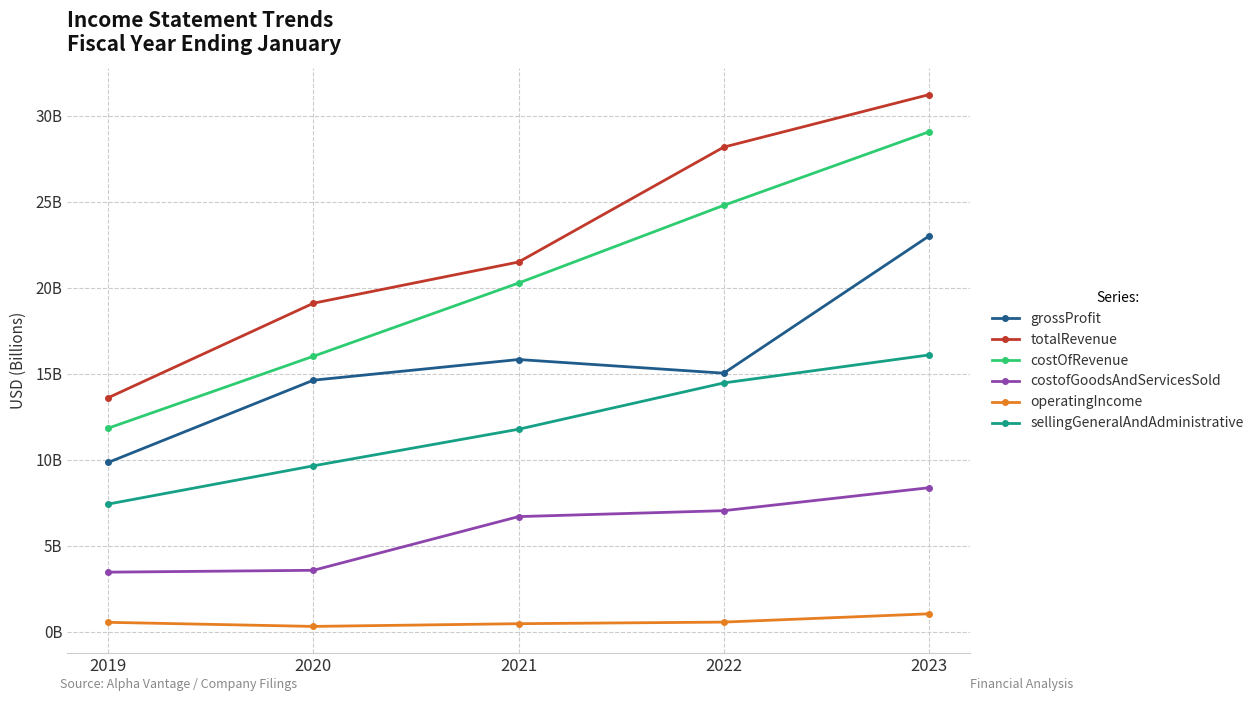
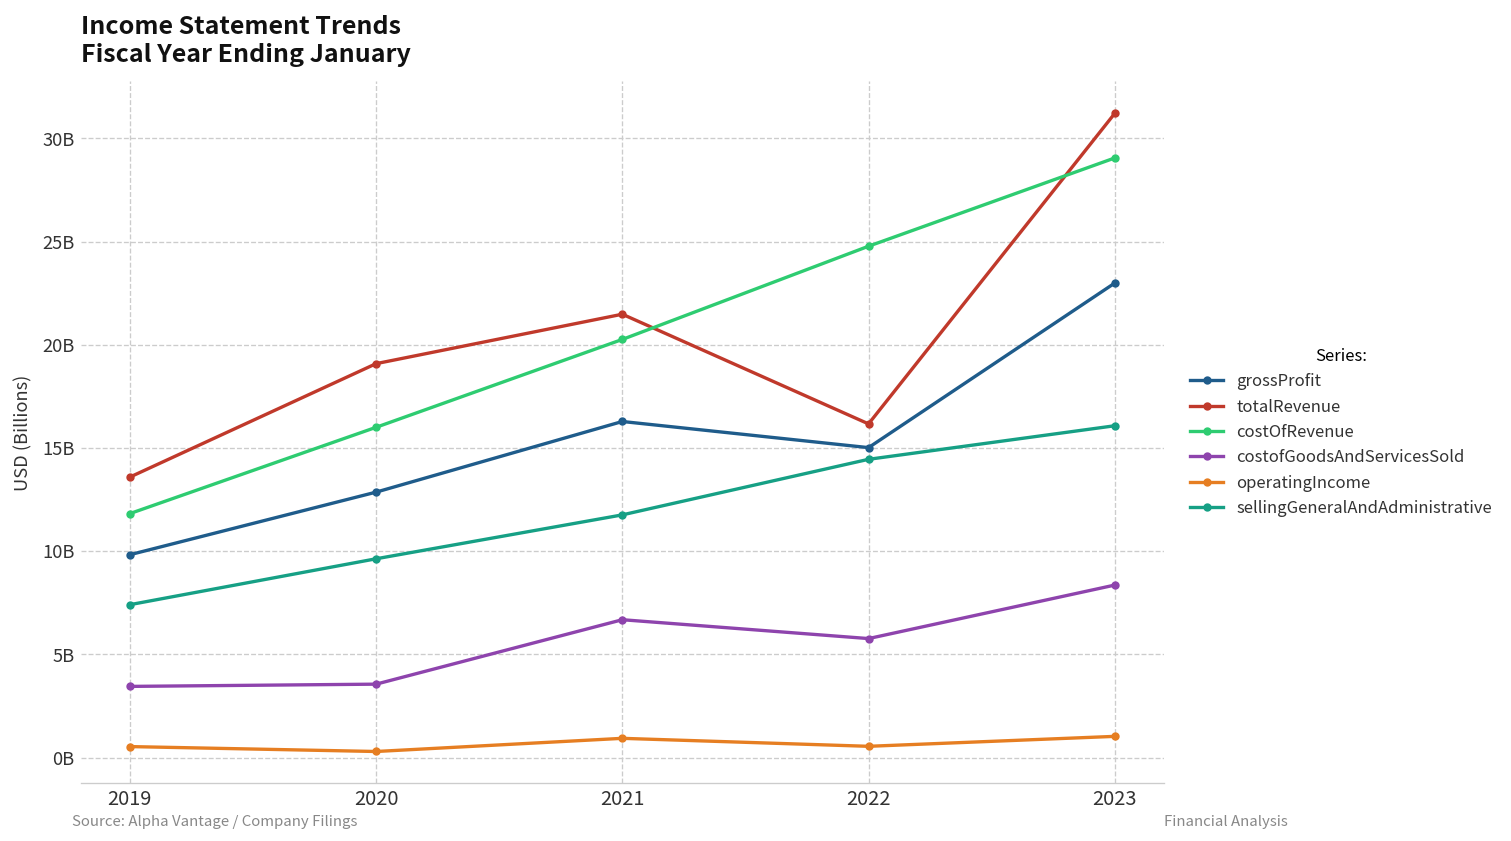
grossProfit, 2020: 14600000000 -> 12900000000
grossProfit, 2021: 15800000000 -> 16300000000
operatingIncome, 2021: 500000000 -> 900000000
totalRevenue, 2022: 28200000000 -> 16200000000
costofGoodsAndServicesSold, 2022: 7000000000 -> 5800000000
